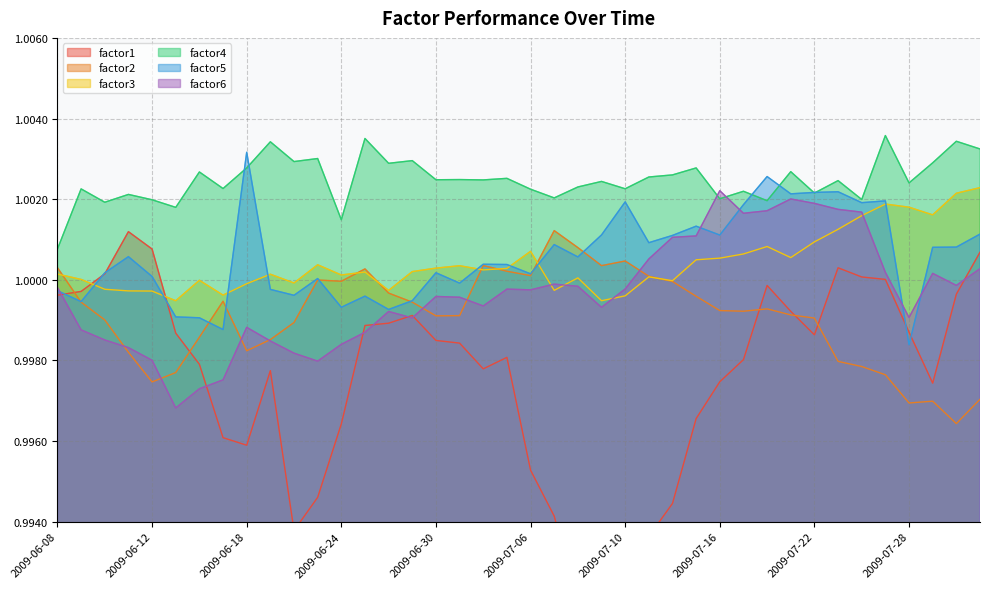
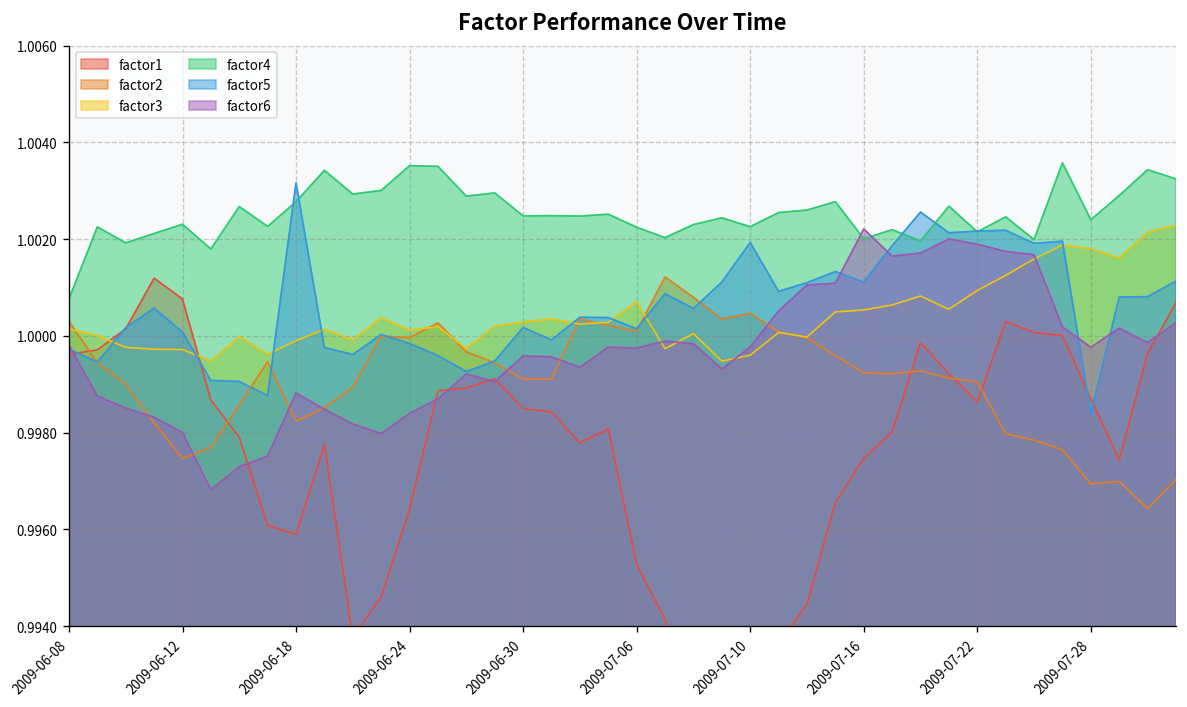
factor4, 2009-06-12: 1.0020 -> 1.0023
factor4, 2009-06-24: 1.0015 -> 1.0035
factor5, 2009-06-24: 0.9993 -> 0.9998
factor6, 2009-07-28: 0.9991 -> 0.9998
